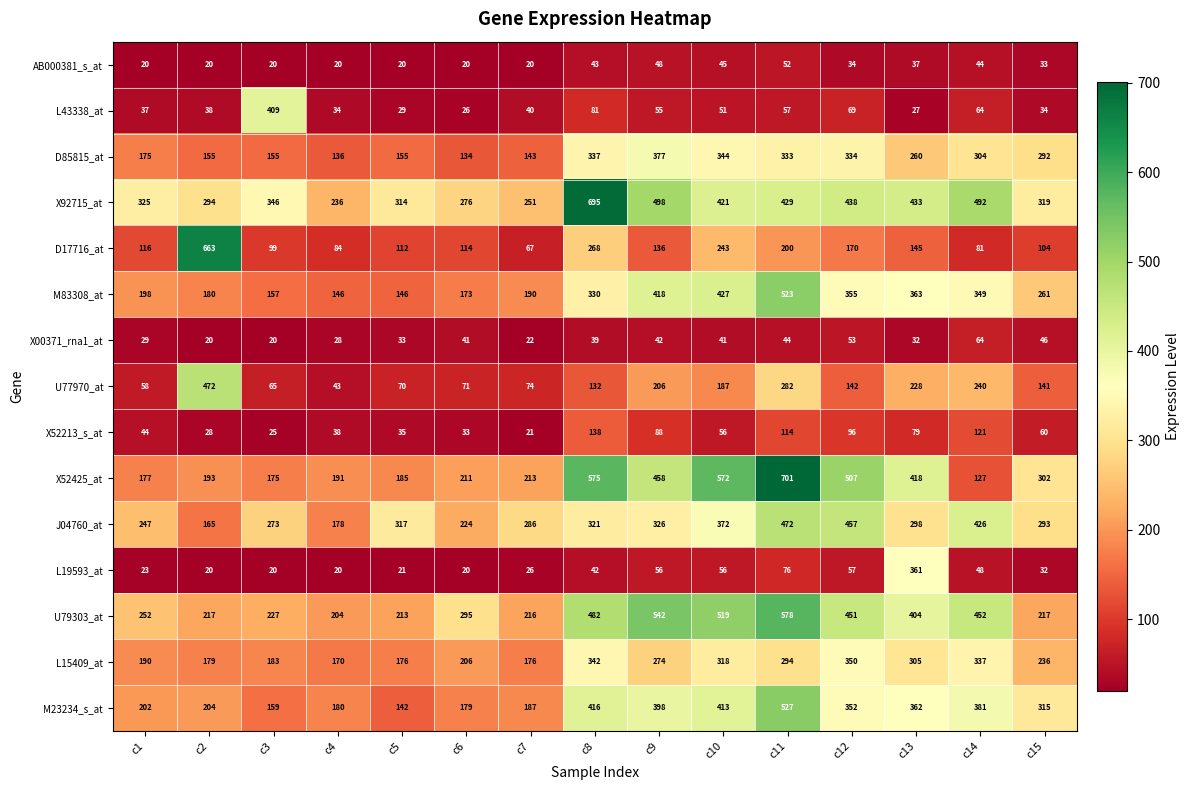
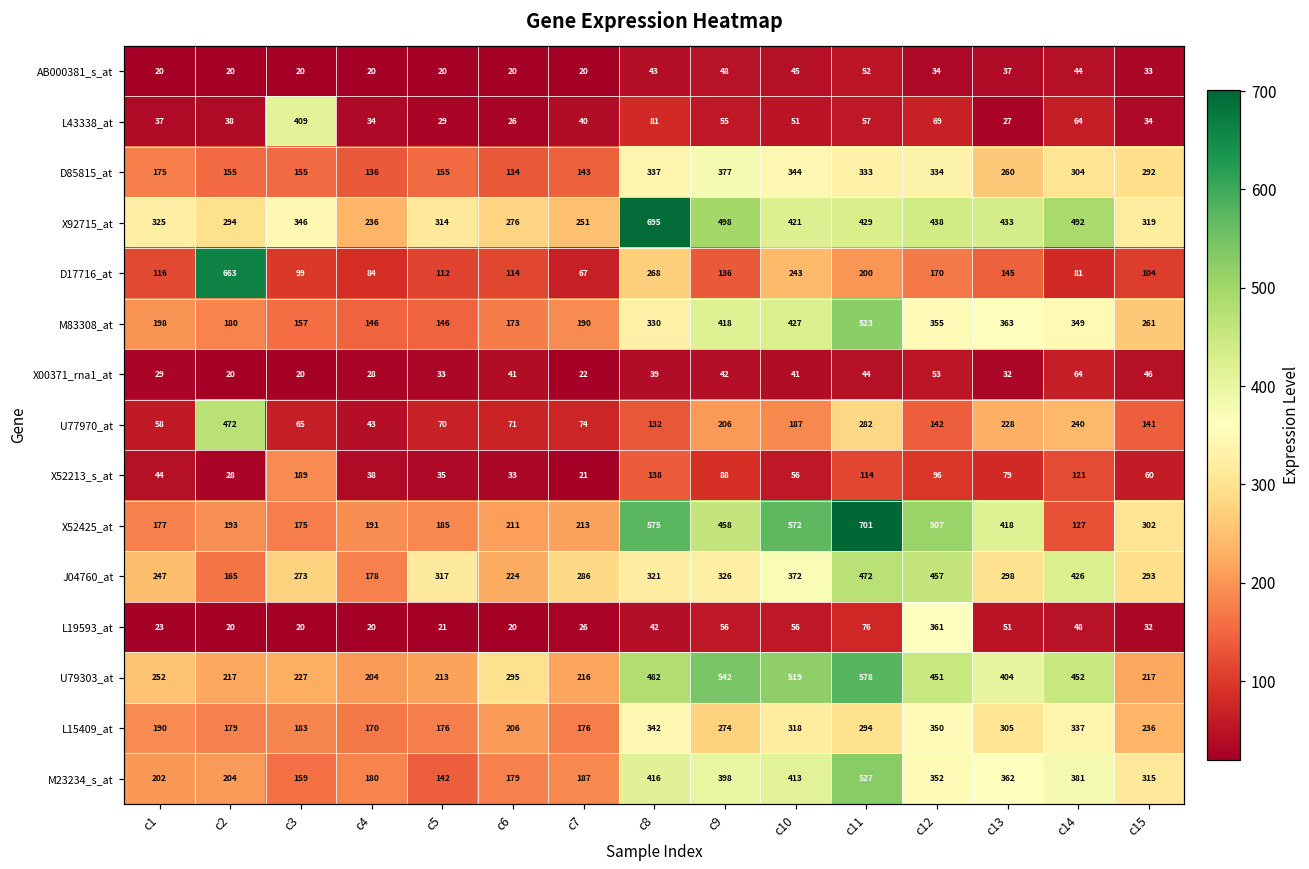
X52213_s_at, c3: 25 -> 189
L19593_at, c12: 57 -> 361
L19593_at, c13: 361 -> 51
